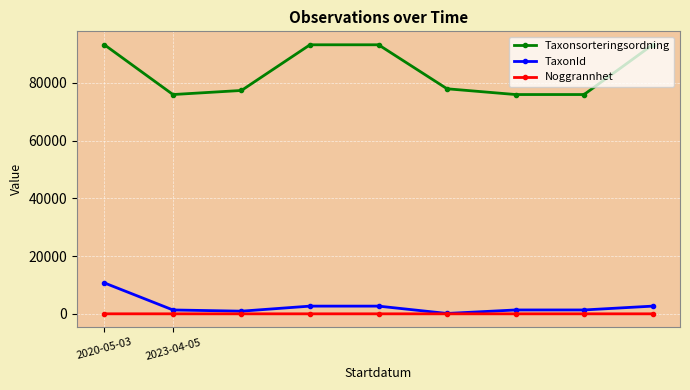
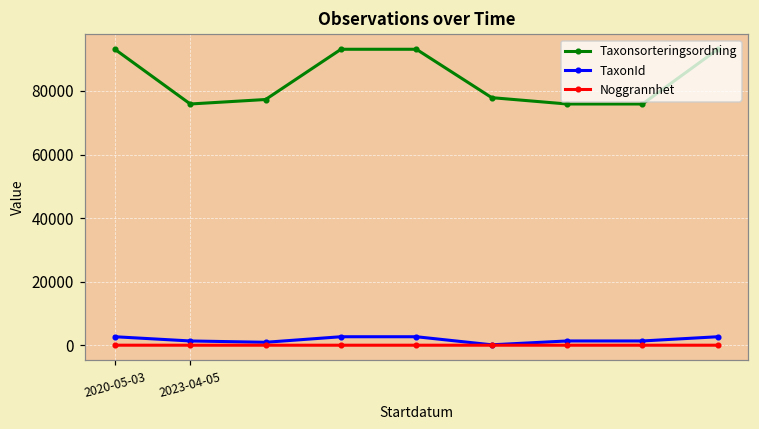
TaxonId, 2020-05-03: 11000 -> 3000
